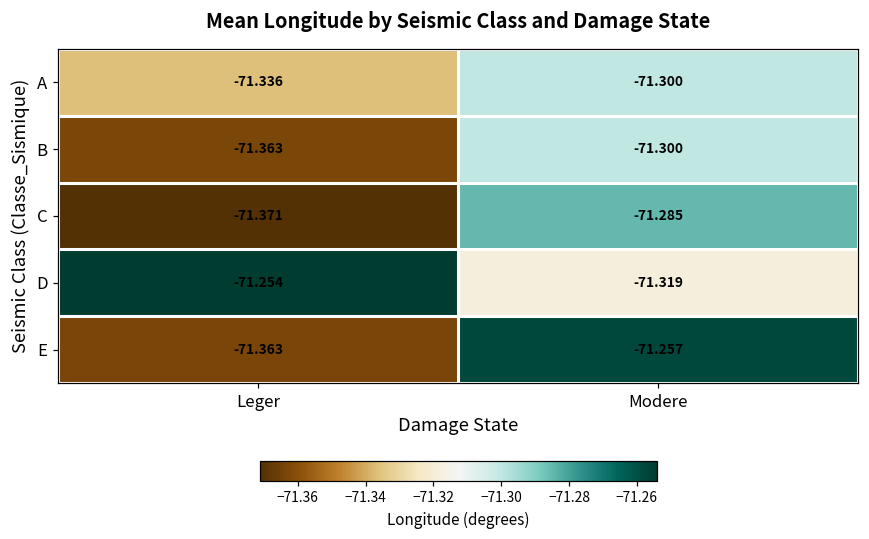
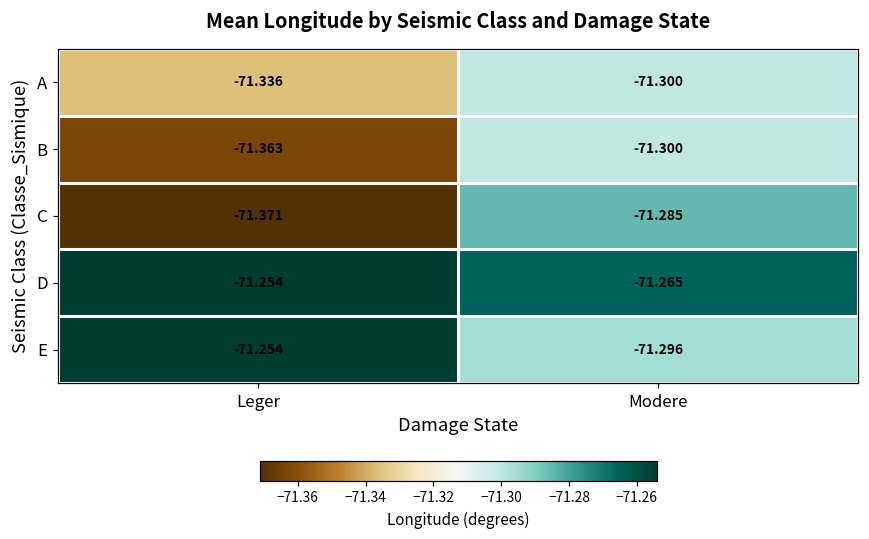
D, Modere: -71.319 -> -71.265
E, Leger: -71.363 -> -71.254
E, Modere: -71.257 -> -71.296
